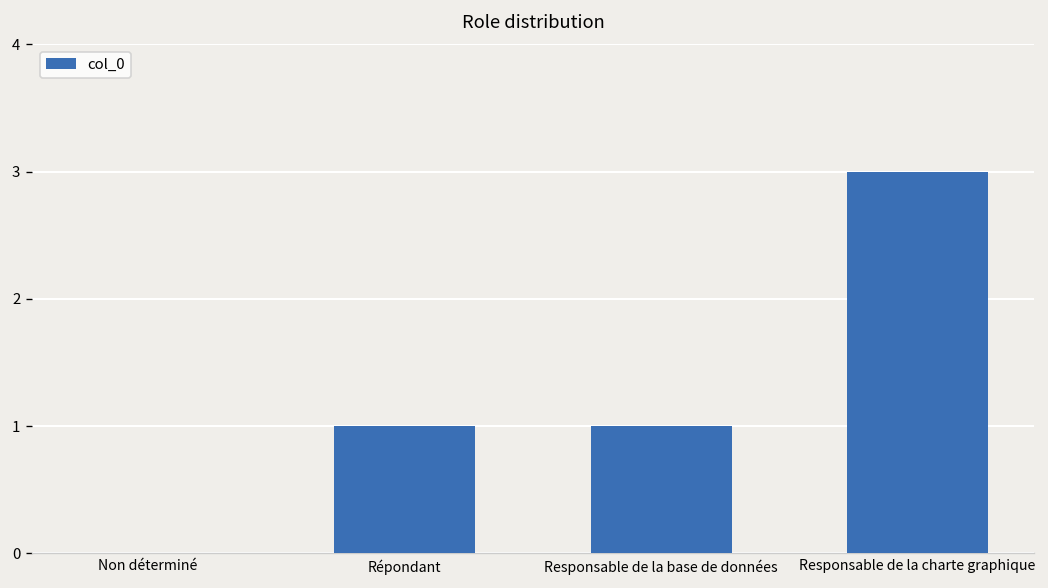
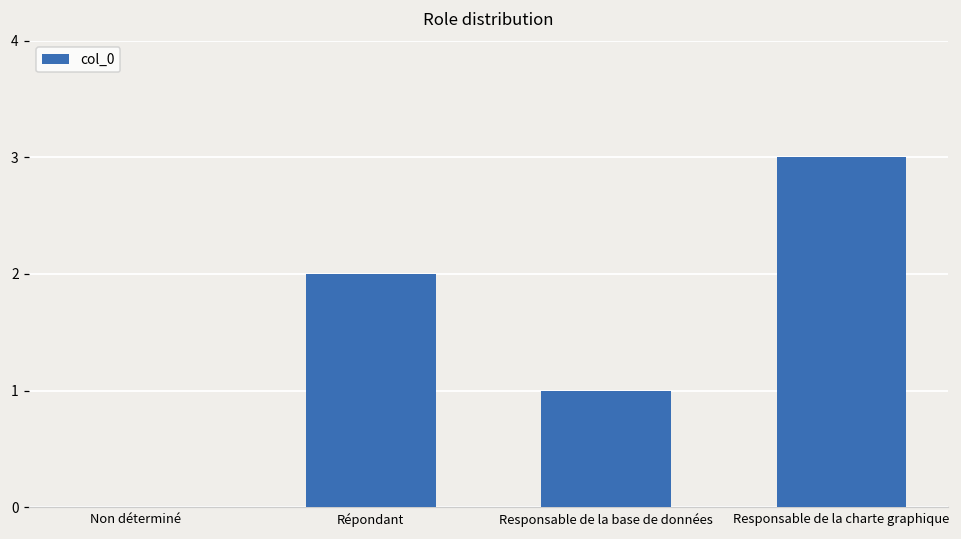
Répondant: 1 -> 2
